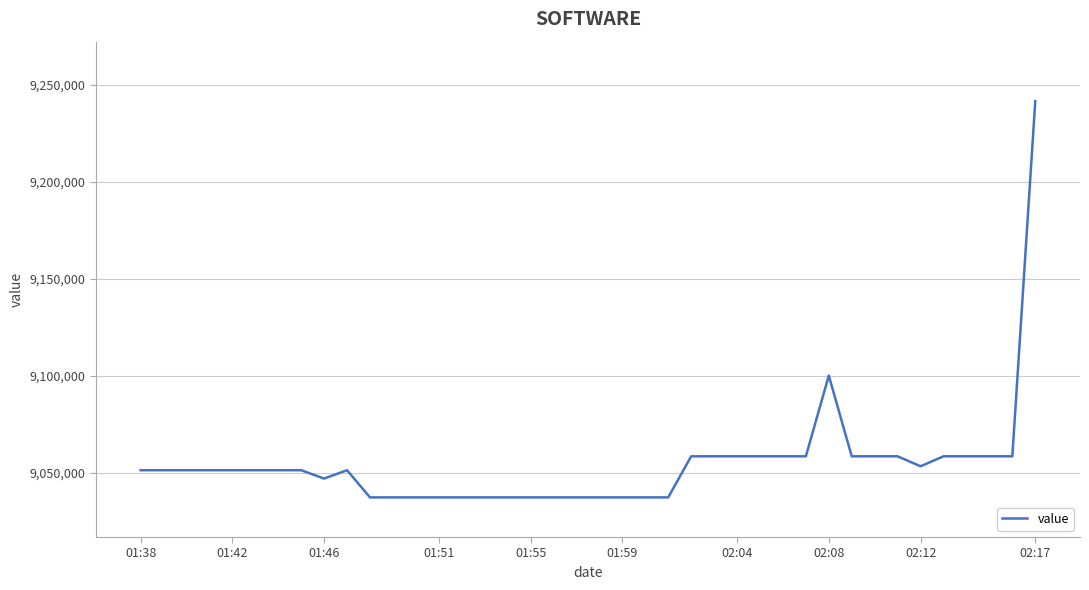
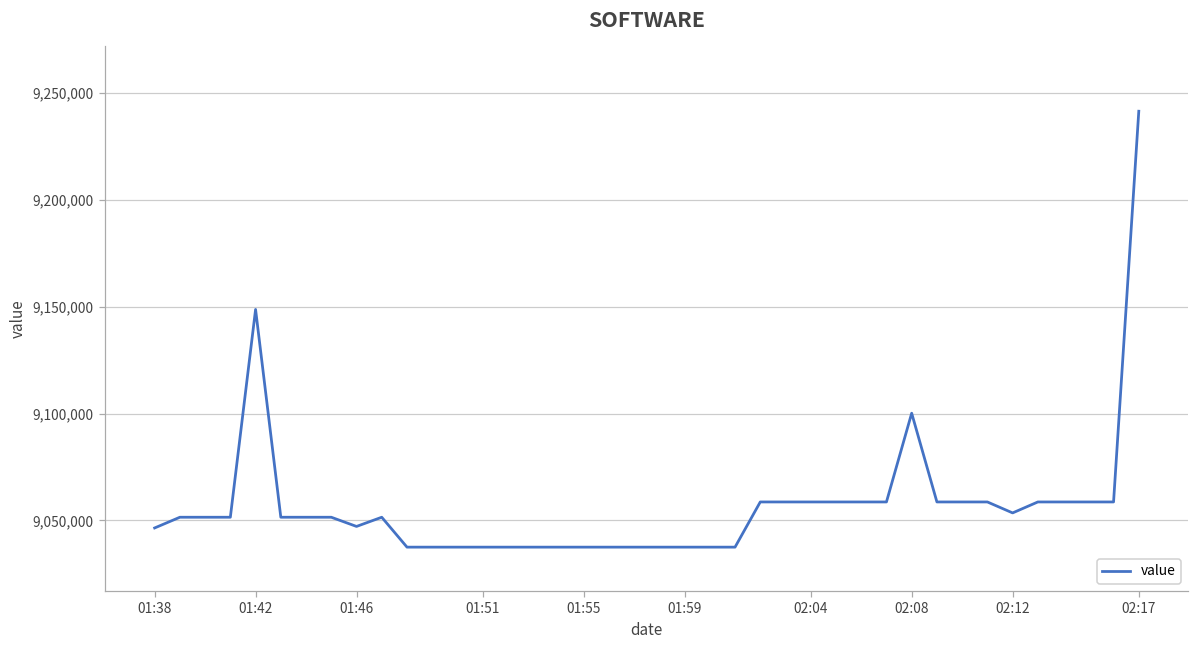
01:38: 9,051,000 -> 9,046,000
01:42: 9,051,000 -> 9,149,000
